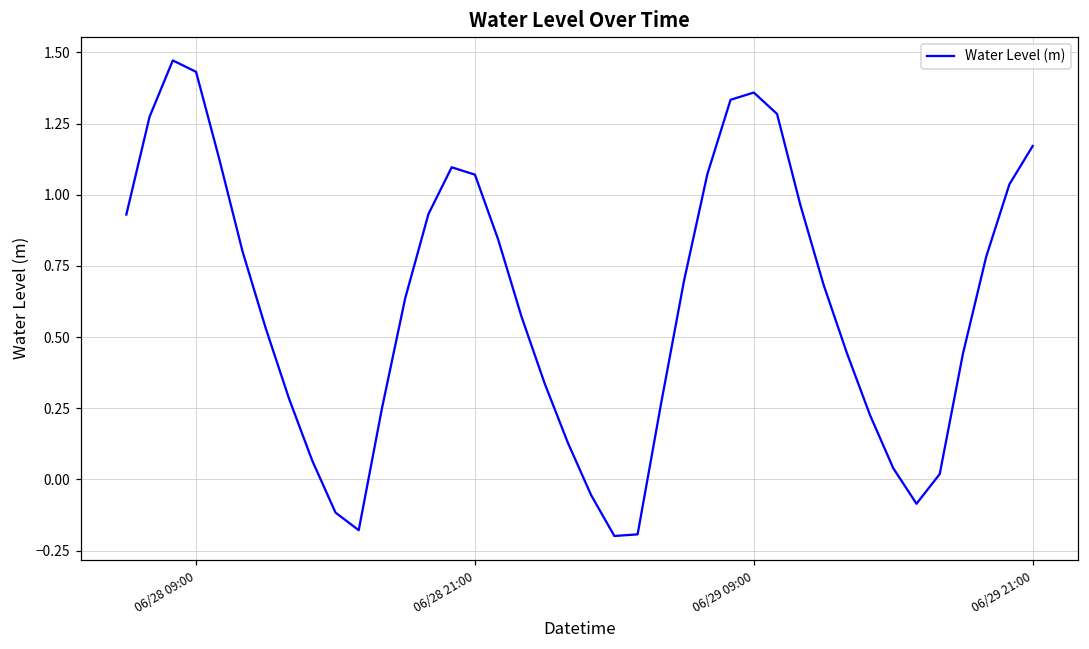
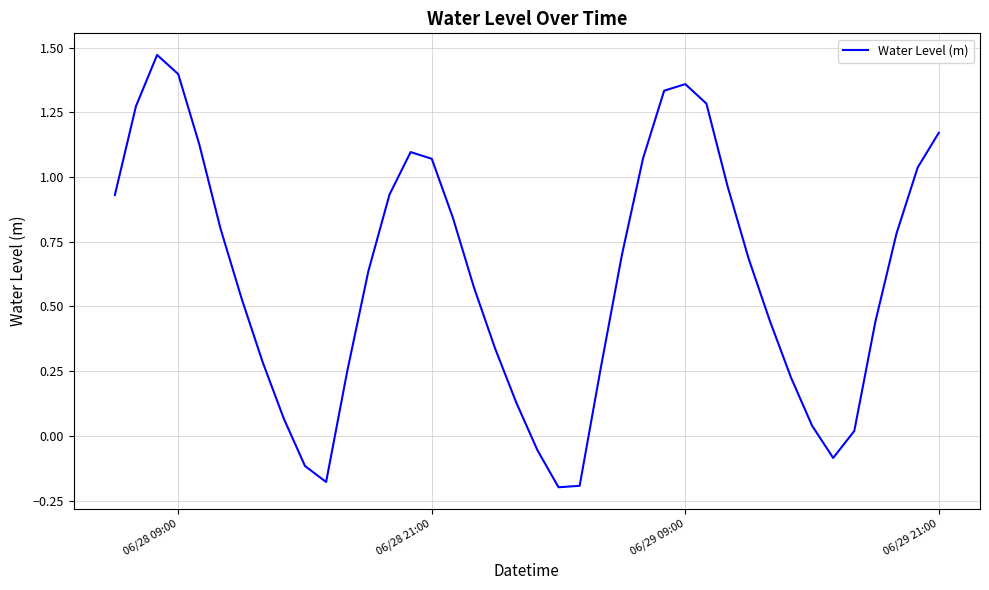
06/28 09:00: 1.43 -> 1.40
